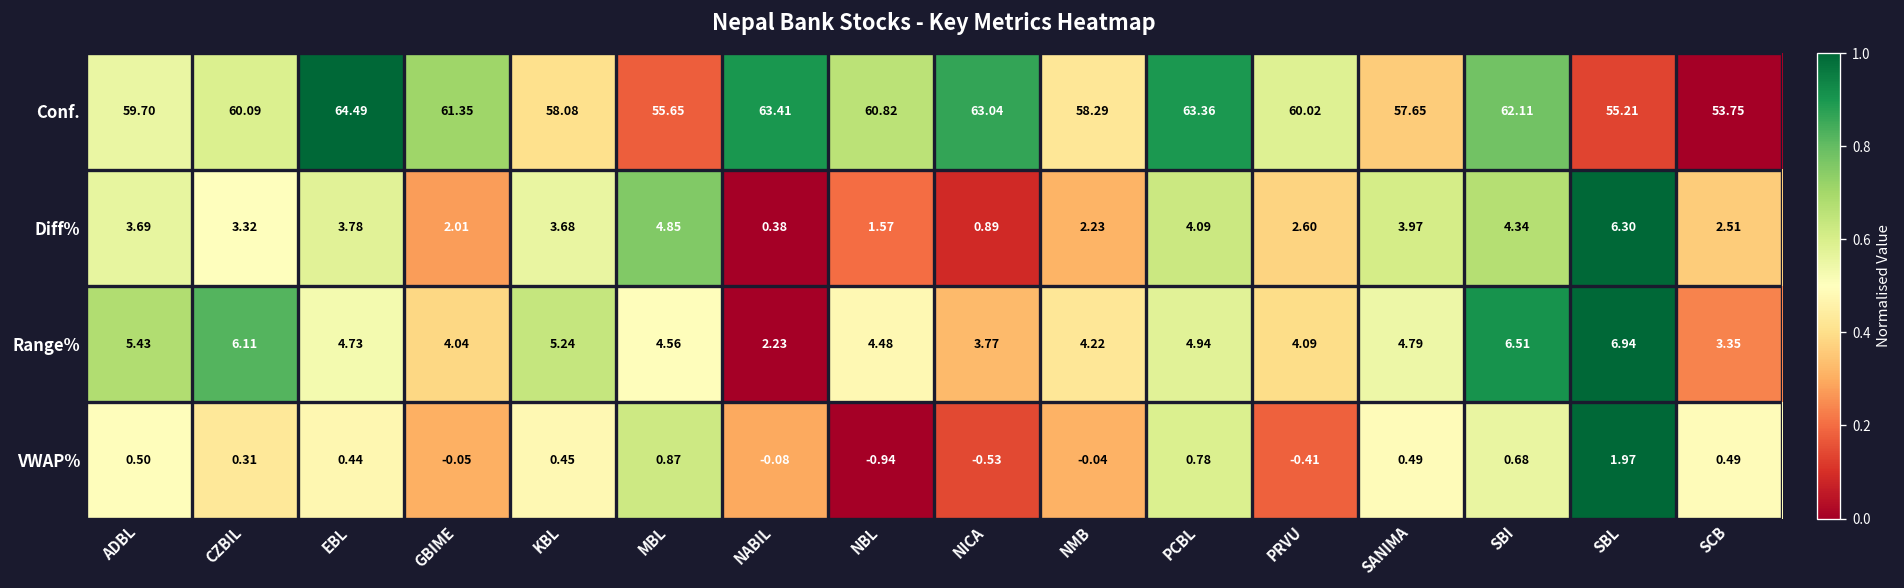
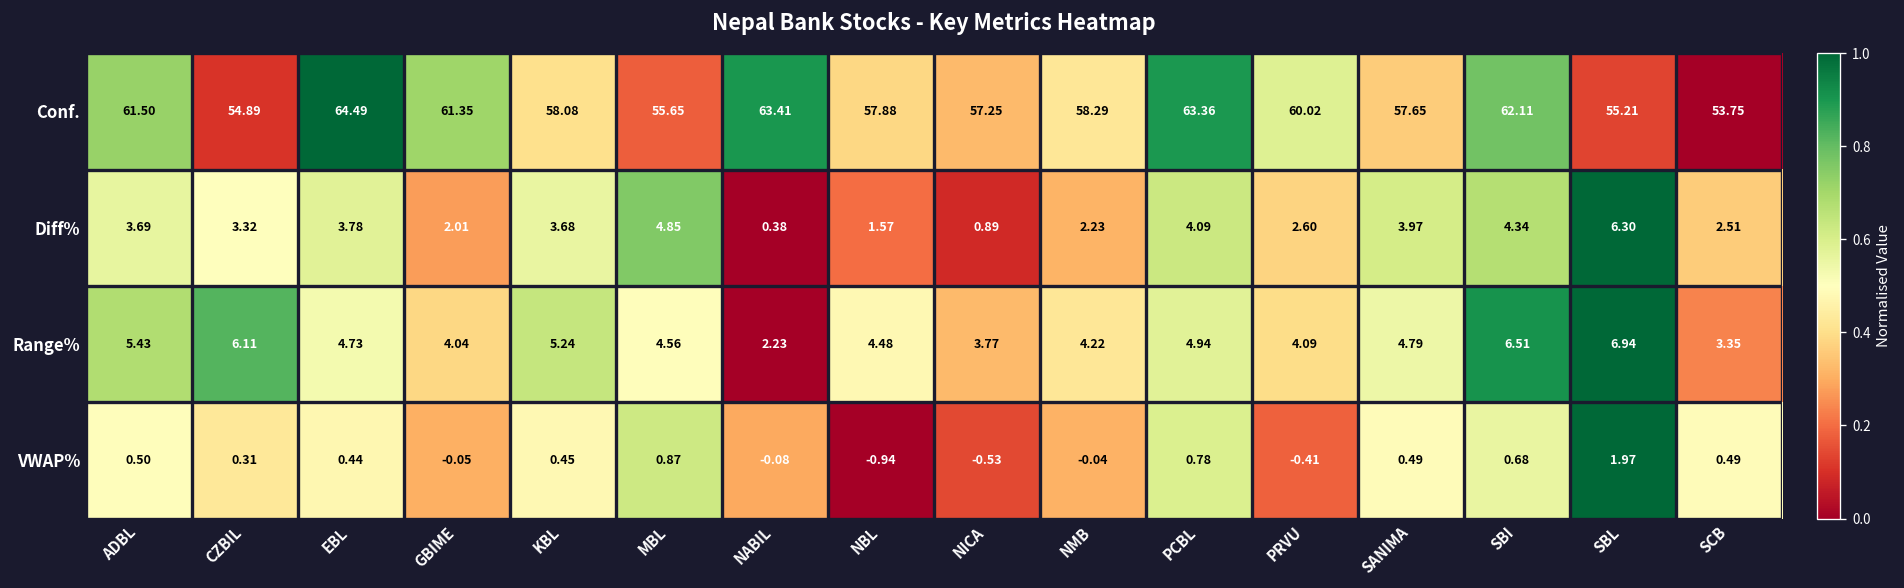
Conf., ADBL: 59.70 -> 61.50
Conf., CZBIL: 60.09 -> 54.89
Conf., NBL: 60.82 -> 57.88
Conf., NICA: 63.04 -> 57.25
